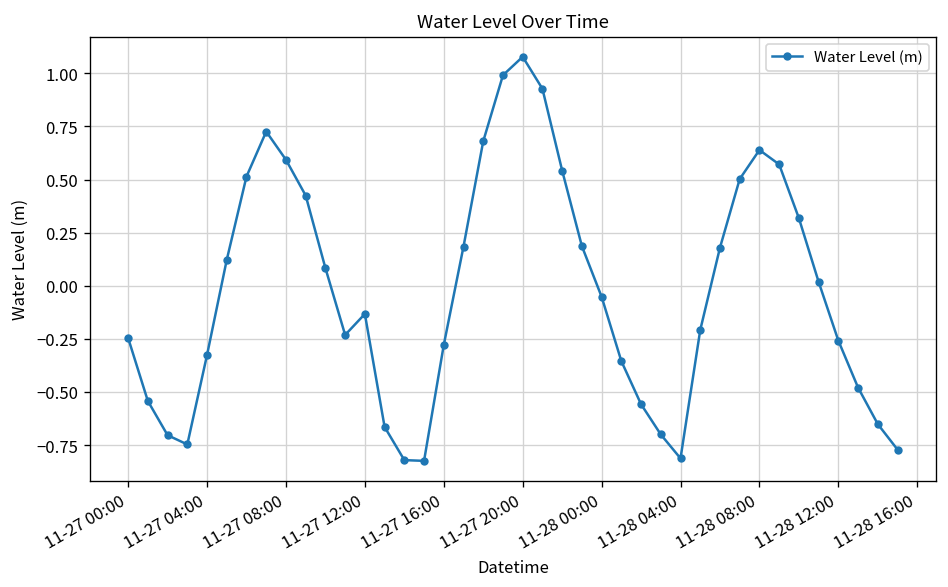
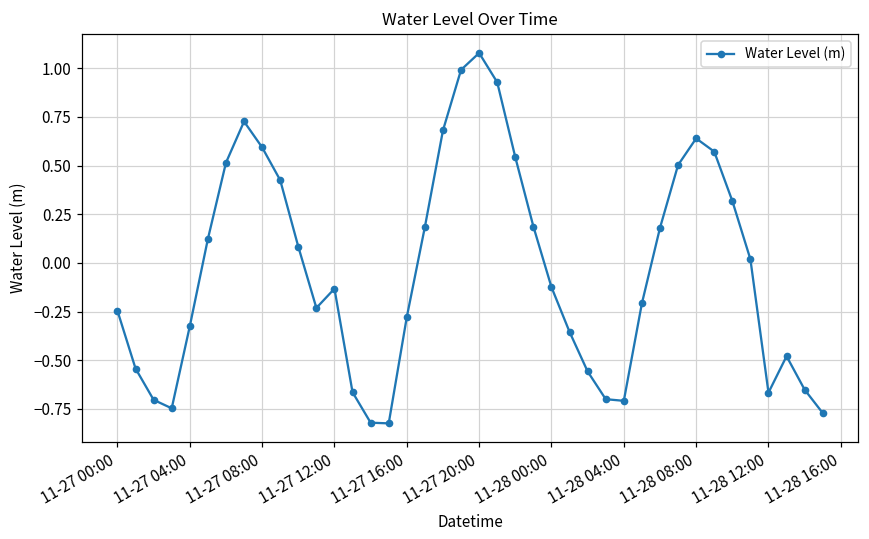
11-28 00:00: -0.05 -> -0.12
11-28 04:00: -0.81 -> -0.71
11-28 12:00: -0.26 -> -0.67
